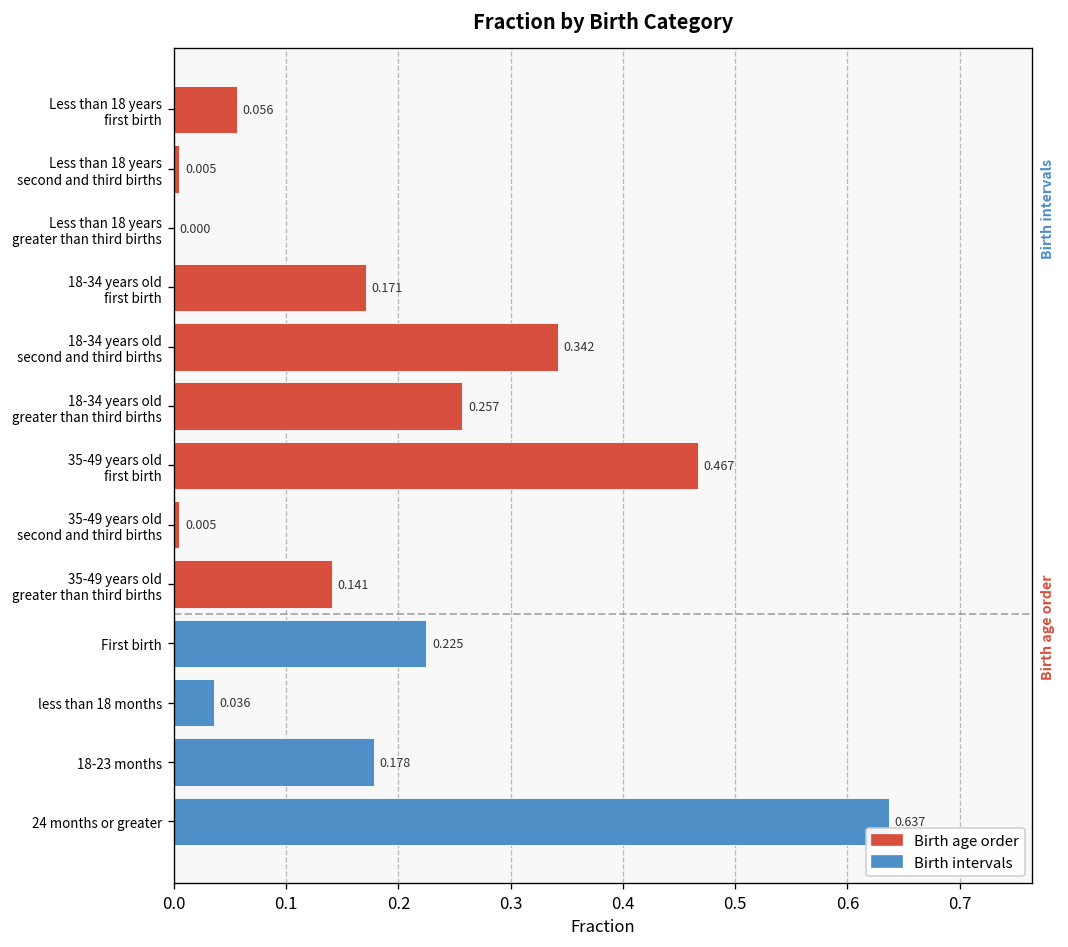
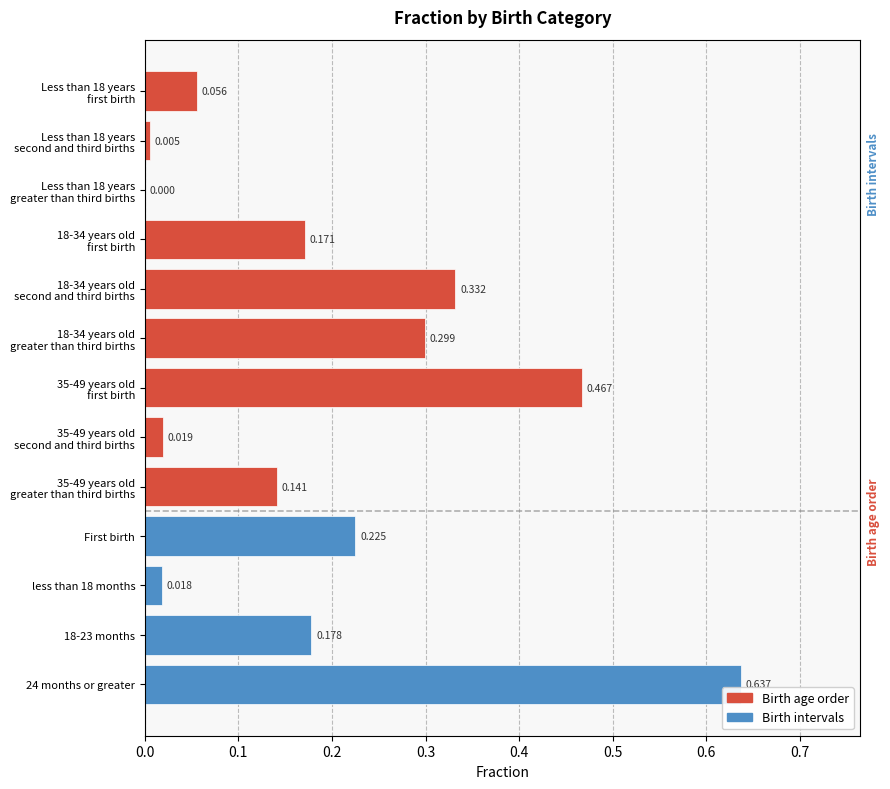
18-34 years old second and third births: 0.342 -> 0.332
18-34 years old greater than third births: 0.257 -> 0.299
35-49 years old second and third births: 0.005 -> 0.019
less than 18 months: 0.036 -> 0.018
